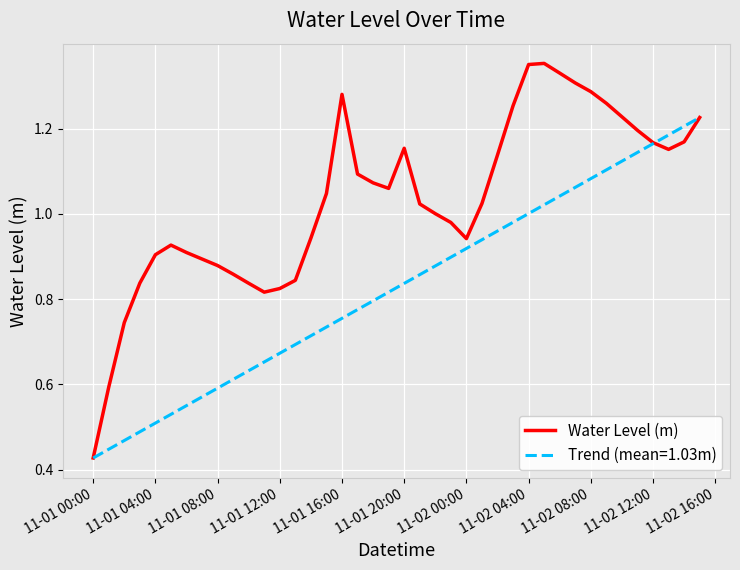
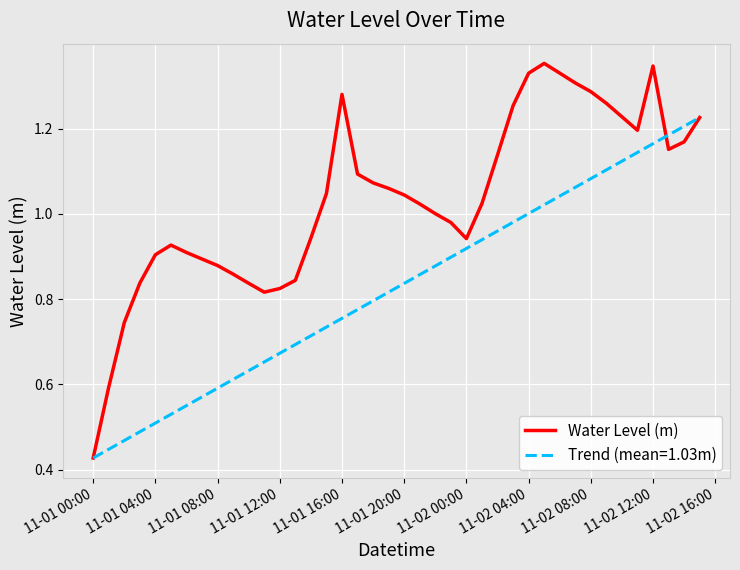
Water Level (m), 11-01 20:00: 1.15 -> 1.04
Water Level (m), 11-02 04:00: 1.35 -> 1.33
Water Level (m), 11-02 12:00: 1.17 -> 1.35
